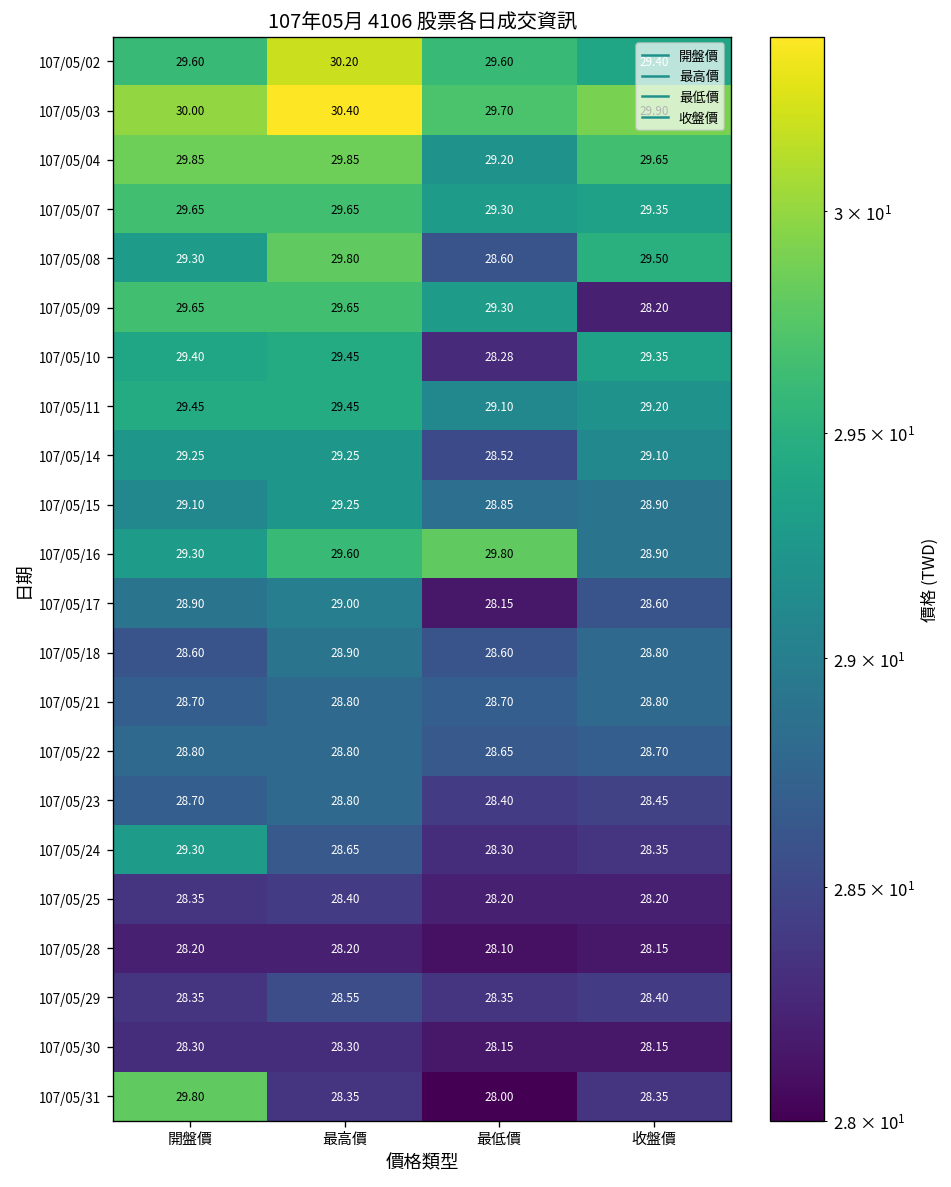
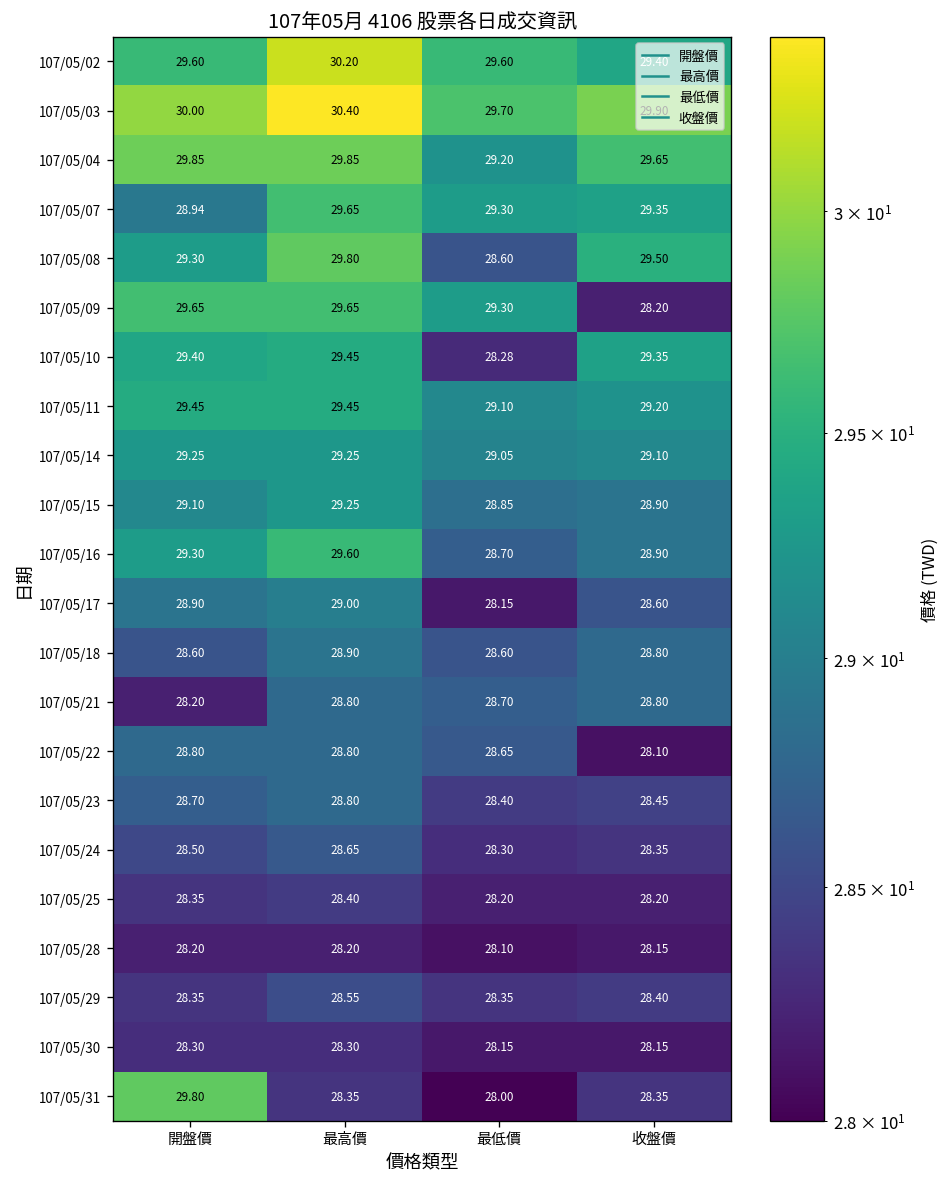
107/05/07, 開盤價: 29.65 -> 28.94
107/05/14, 最低價: 28.52 -> 29.05
107/05/16, 最低價: 29.80 -> 28.70
107/05/21, 開盤價: 28.70 -> 28.20
107/05/22, 收盤價: 28.70 -> 28.10
107/05/24, 開盤價: 29.30 -> 28.50
